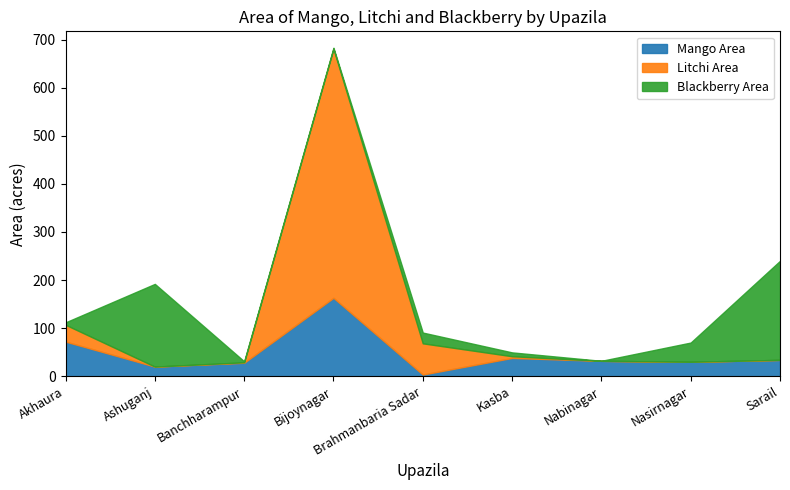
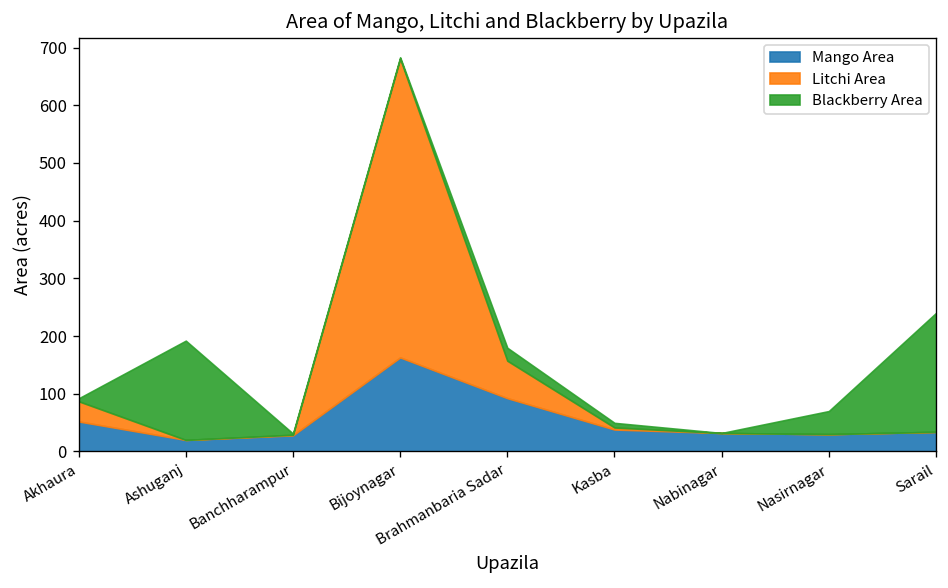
Mango Area, Akhaura: 70 -> 50
Mango Area, Brahmanbaria Sadar: 0 -> 90
